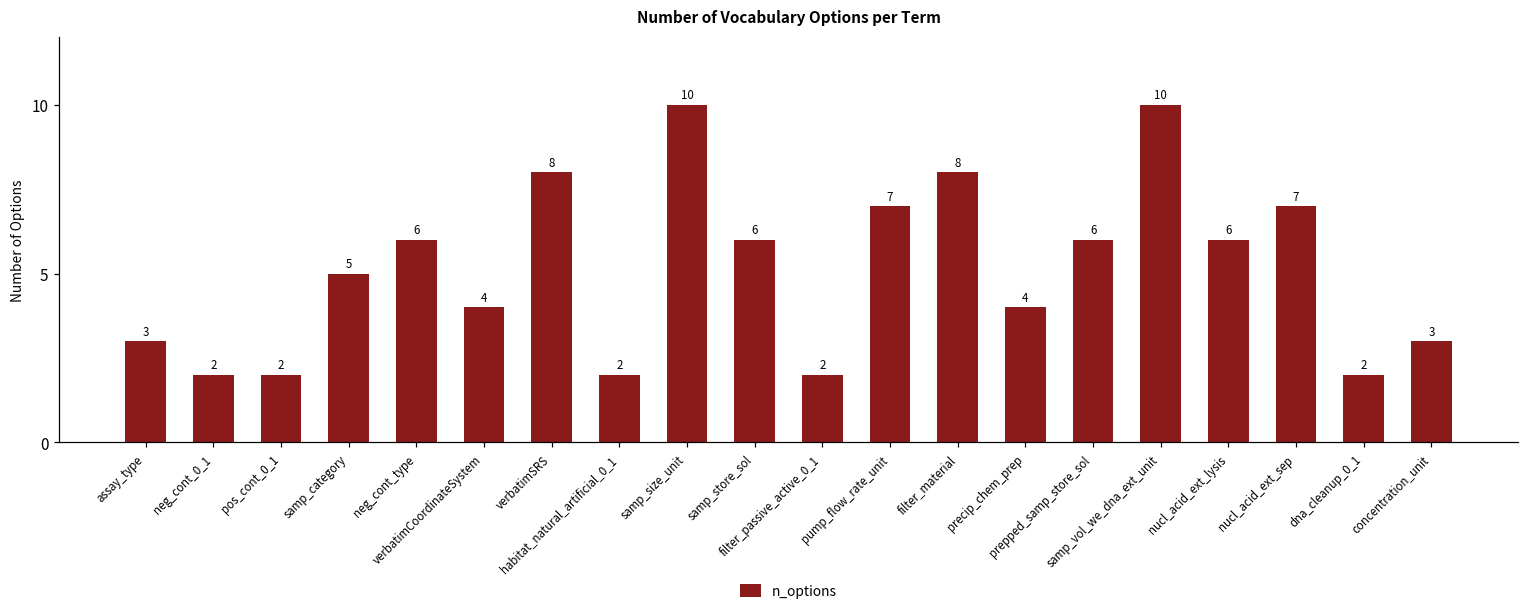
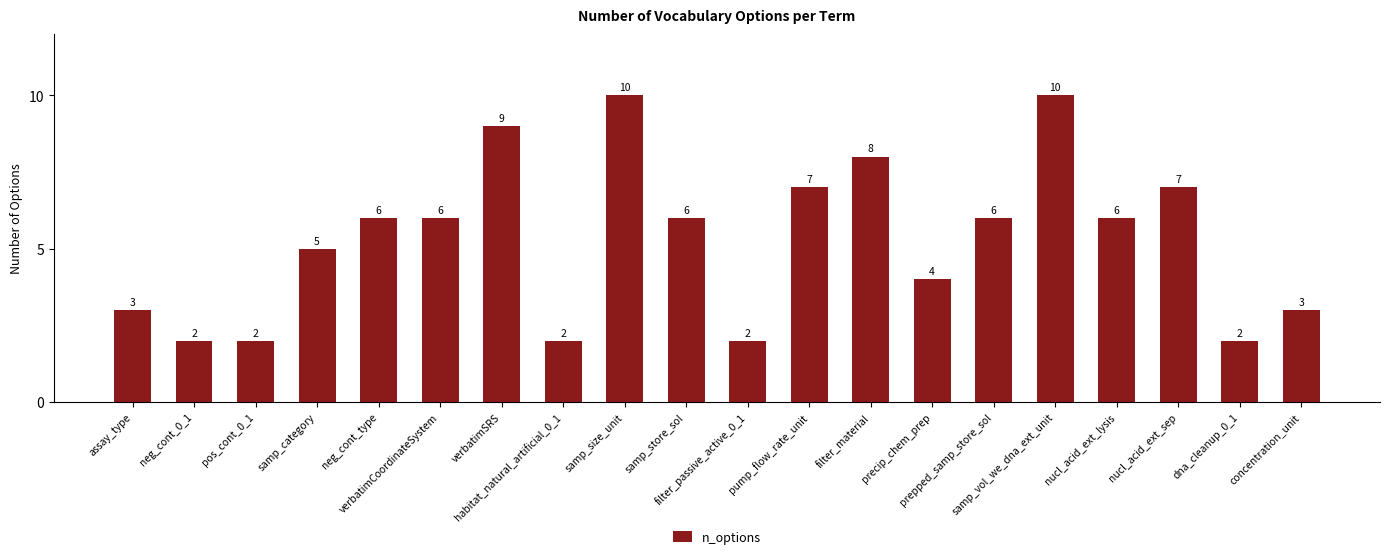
verbatimCoordinateSystem: 4 -> 6
verbatimSRS: 8 -> 9
